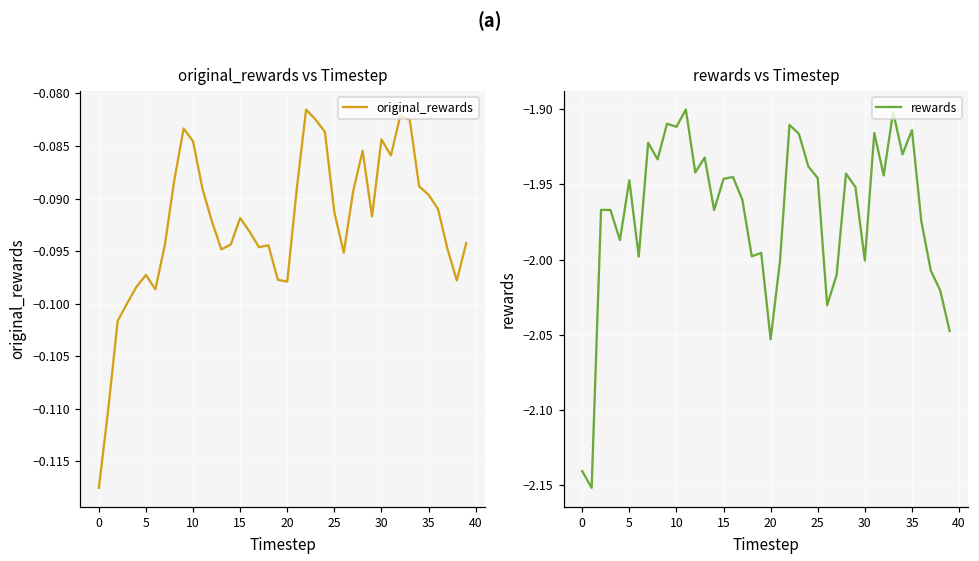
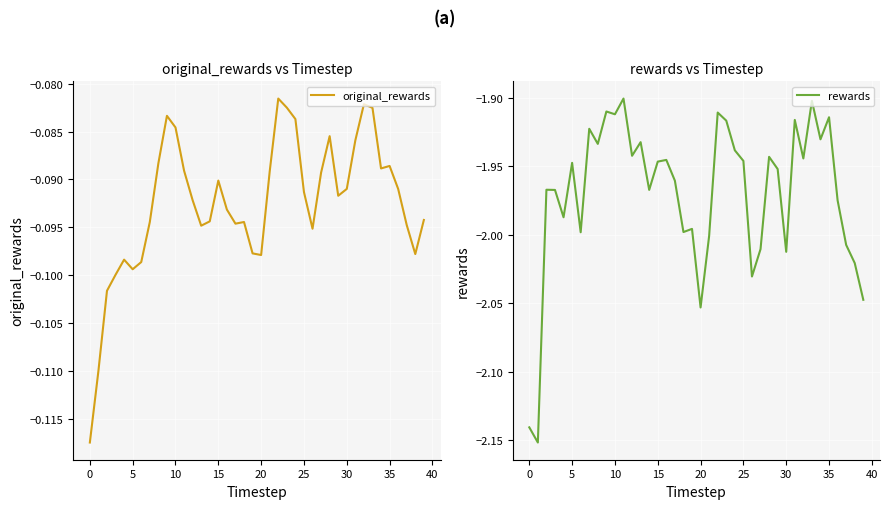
original_rewards vs Timestep, 5: -0.097 -> -0.099
original_rewards vs Timestep, 15: -0.092 -> -0.090
original_rewards vs Timestep, 30: -0.084 -> -0.091
original_rewards vs Timestep, 35: -0.090 -> -0.089
rewards vs Timestep, 30: -2.001 -> -2.012
